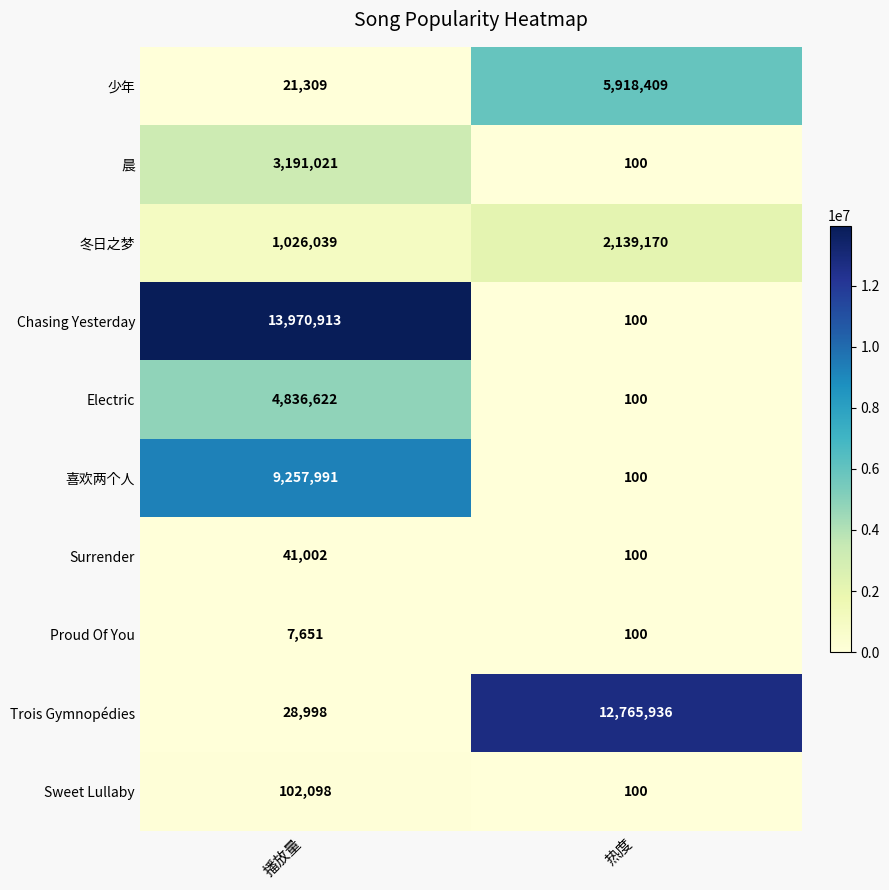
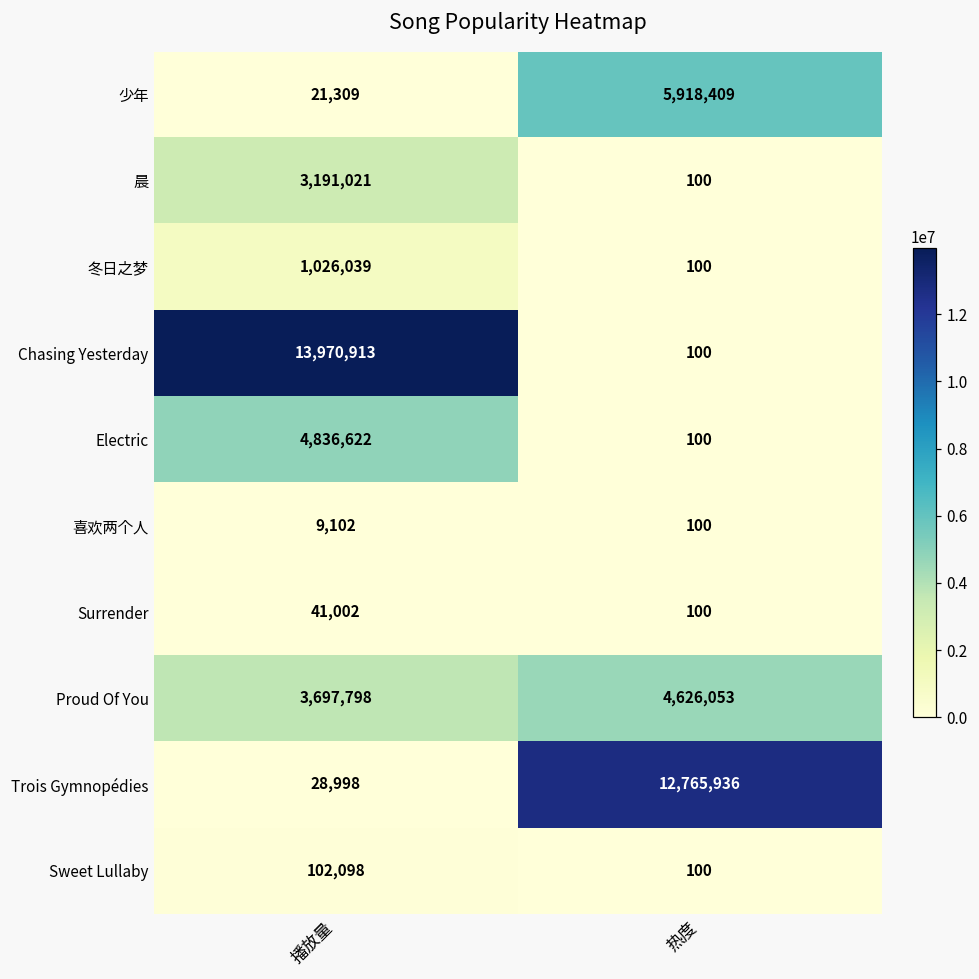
冬日之梦, 热度: 2,139,170 -> 100
喜欢两个人, 播放量: 9,257,991 -> 9,102
Proud Of You, 播放量: 7,651 -> 3,697,798
Proud Of You, 热度: 100 -> 4,626,053
